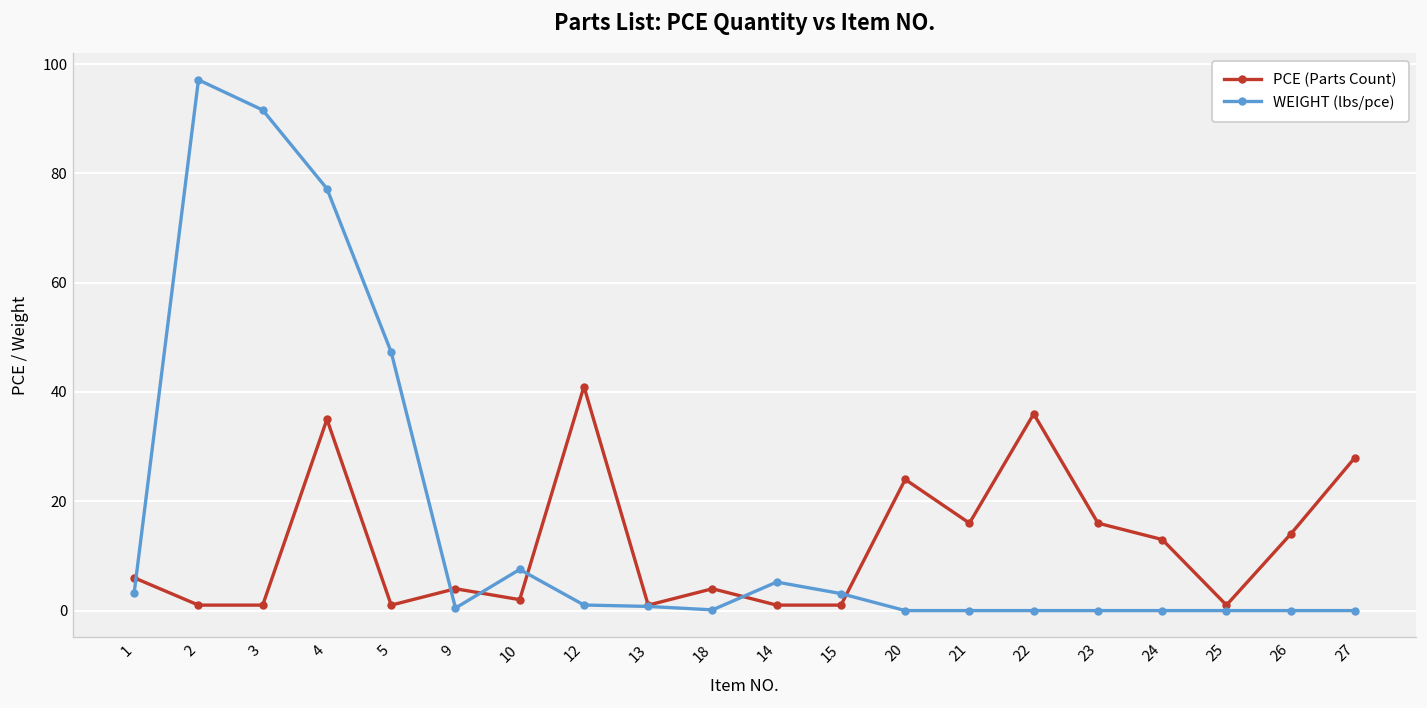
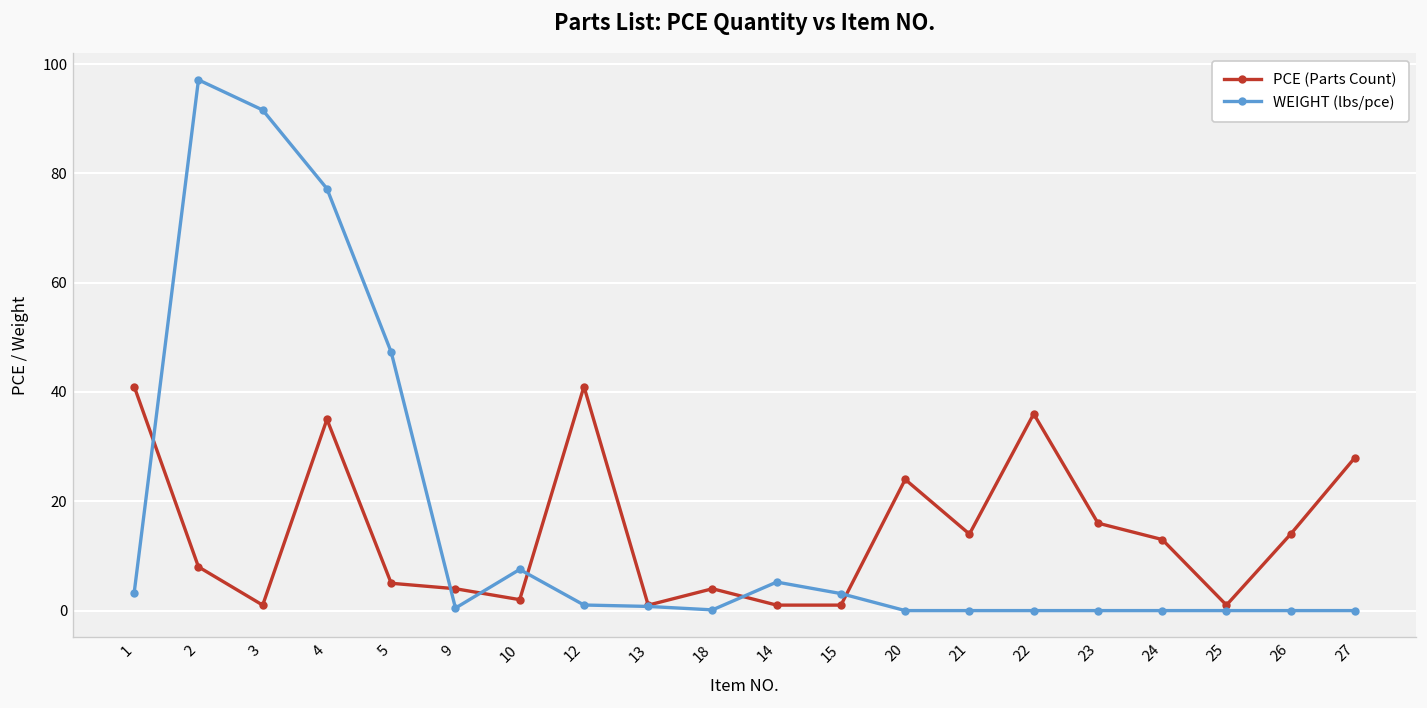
PCE (Parts Count), 1: 6 -> 41
PCE (Parts Count), 2: 1 -> 8
PCE (Parts Count), 5: 1 -> 5
PCE (Parts Count), 21: 16 -> 14
